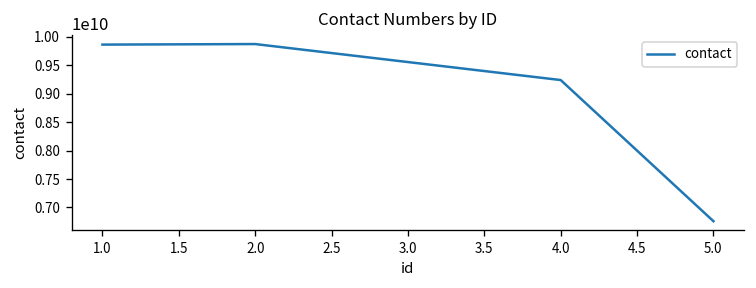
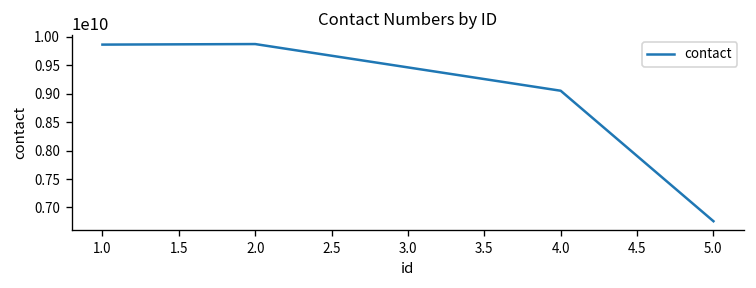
4.0: 9200000000 -> 9000000000
